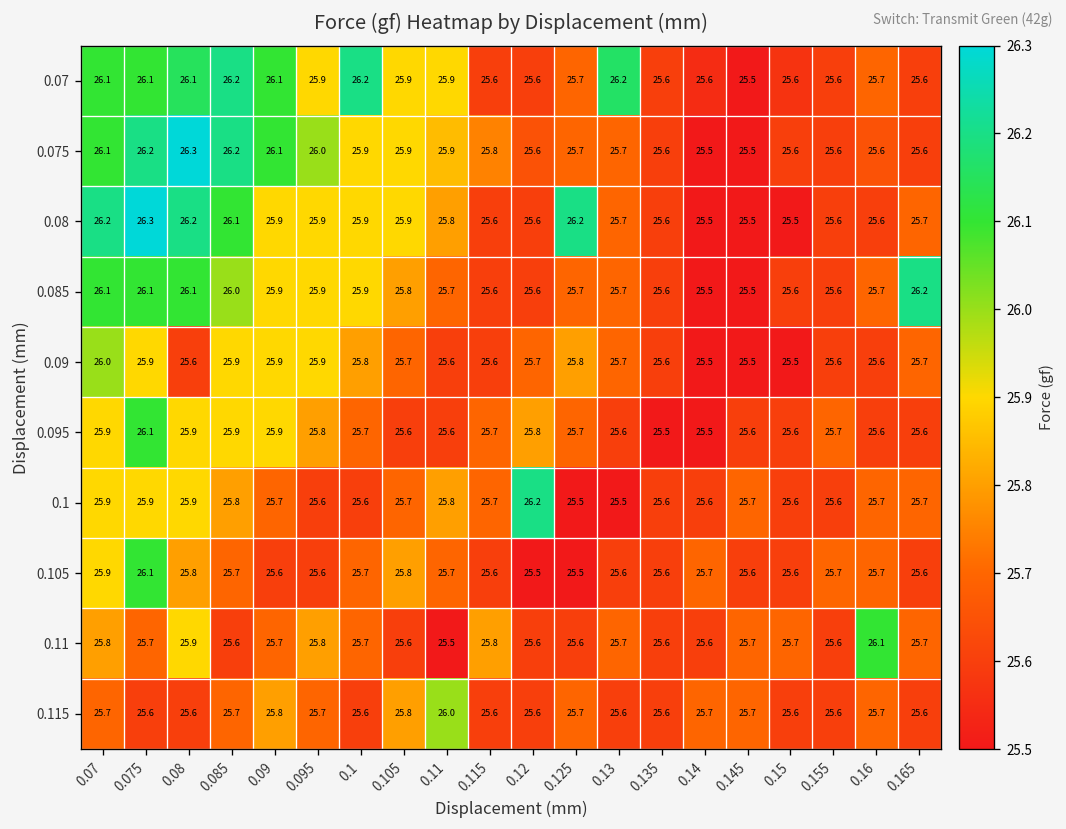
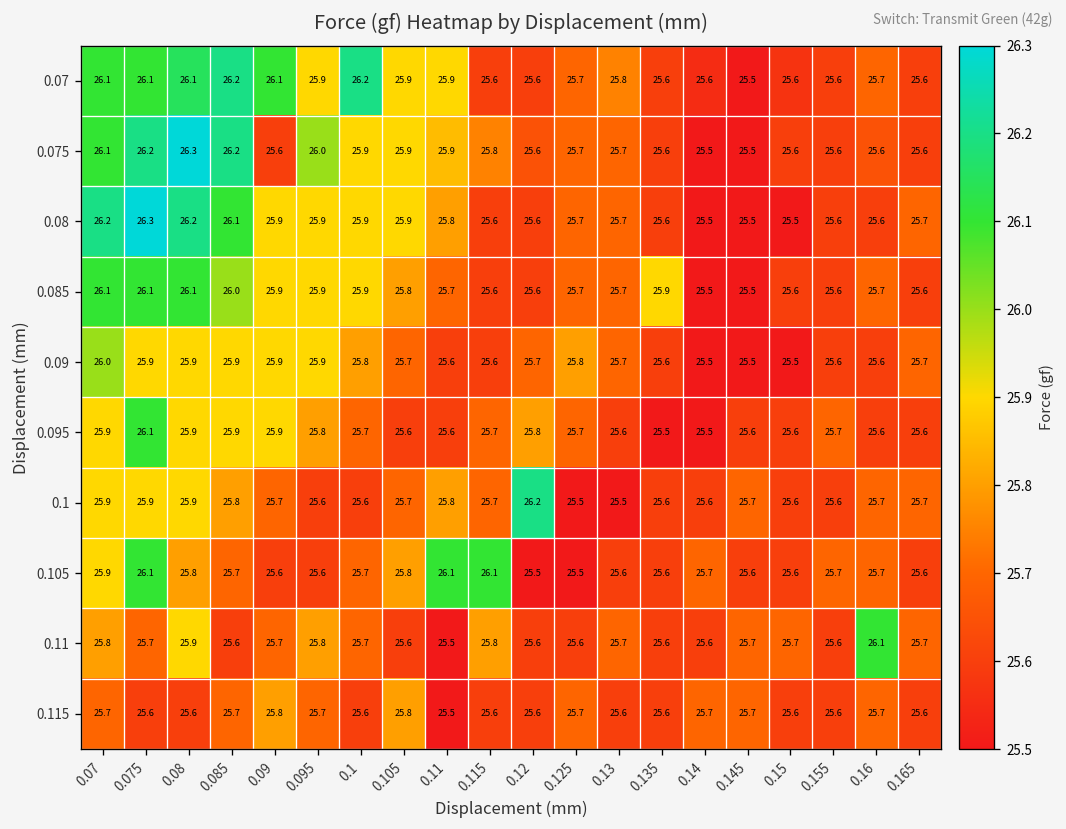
0.07, 0.13: 26.2 -> 25.8
0.075, 0.09: 26.1 -> 25.6
0.08, 0.125: 26.2 -> 25.7
0.085, 0.135: 25.6 -> 25.9
0.085, 0.165: 26.2 -> 25.6
0.09, 0.08: 25.6 -> 25.9
0.105, 0.11: 25.7 -> 26.1
0.105, 0.115: 25.6 -> 26.1
0.115, 0.11: 26.0 -> 25.5
